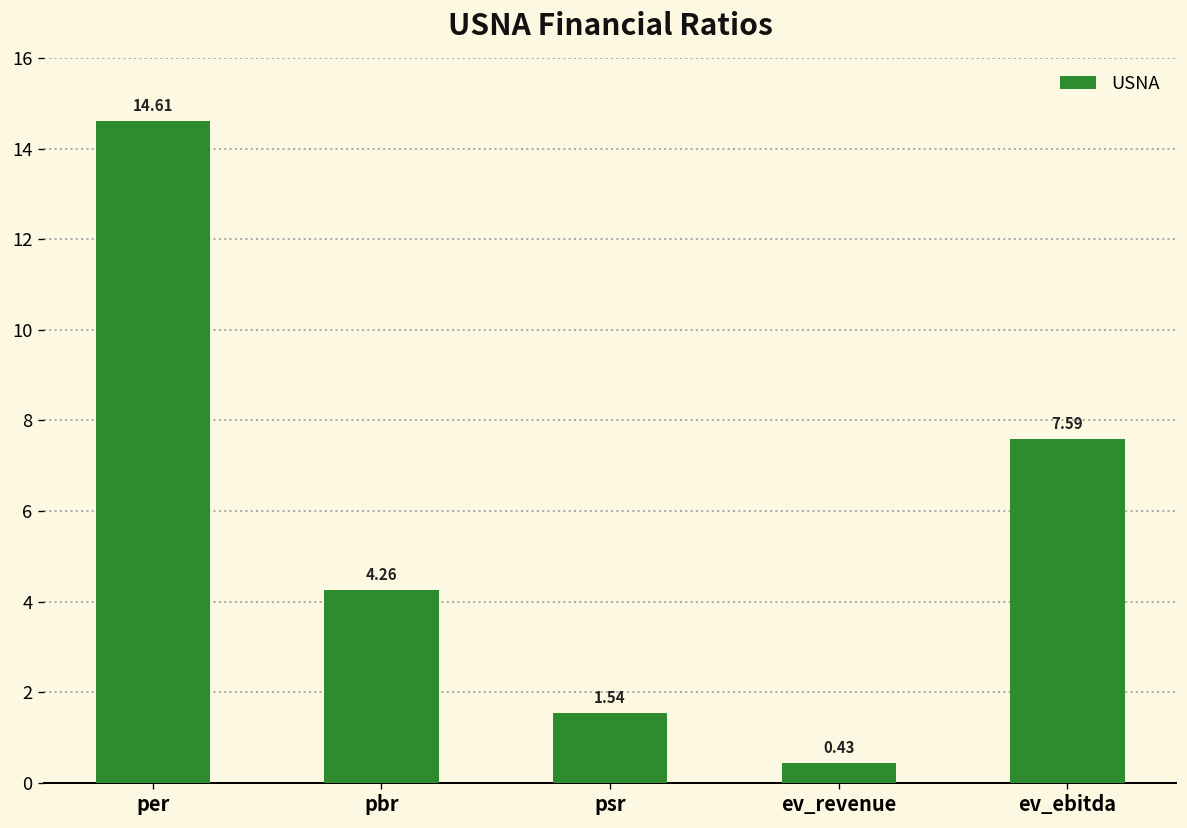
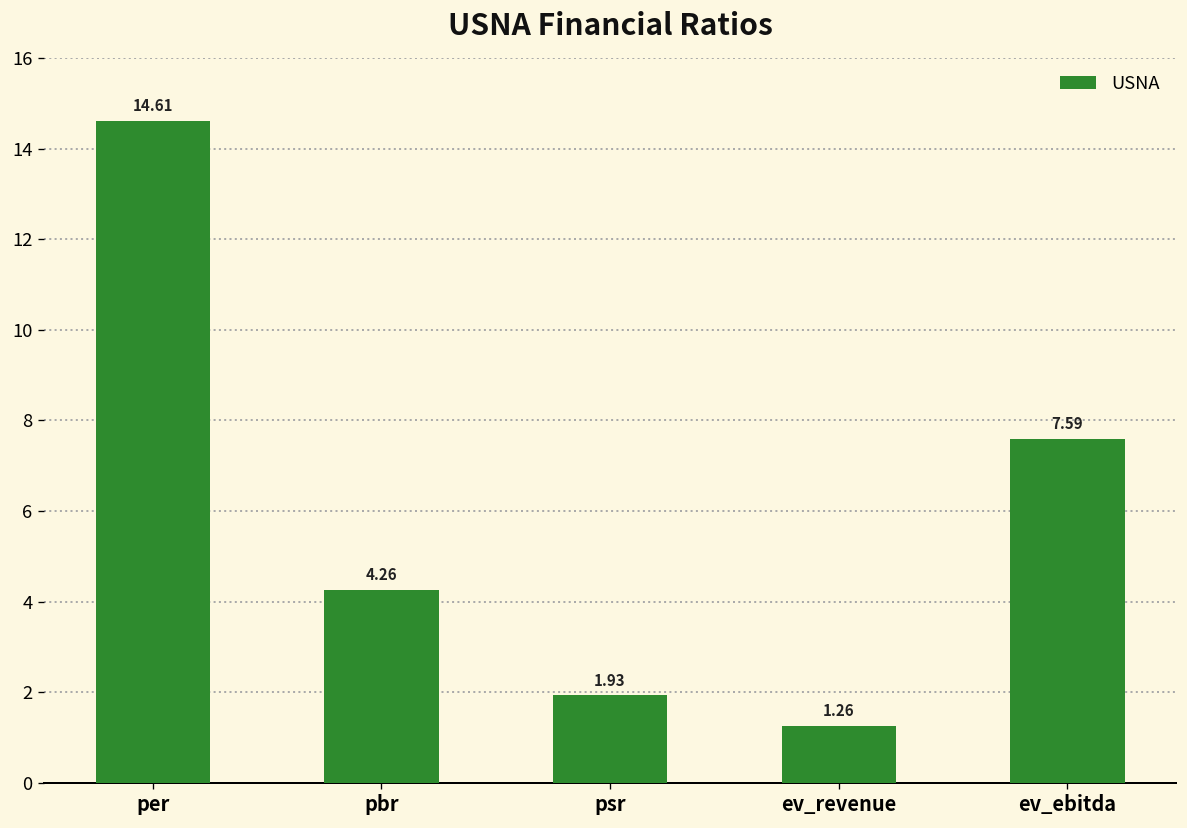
psr: 1.54 -> 1.93
ev_revenue: 0.43 -> 1.26
